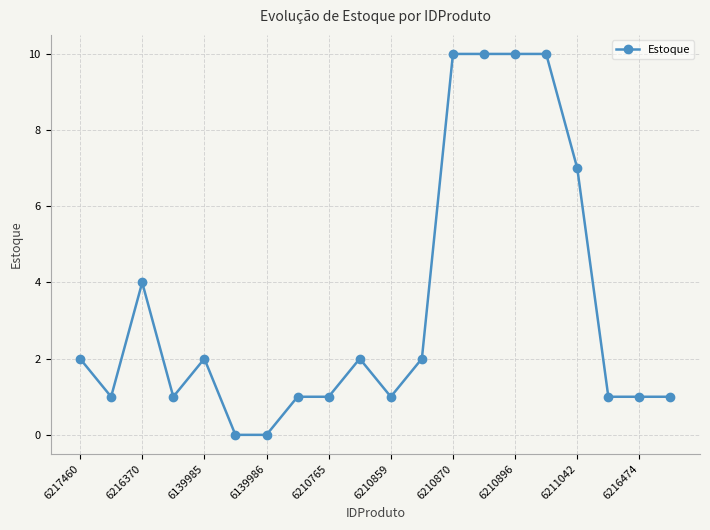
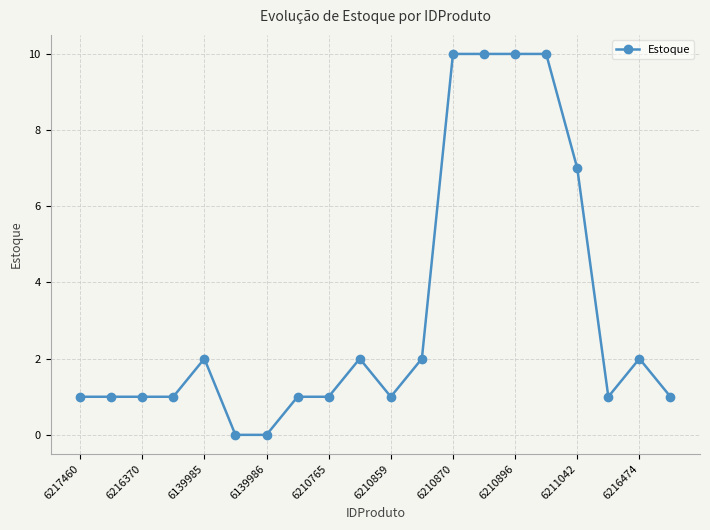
6217460: 2 -> 1
6216370: 4 -> 1
6216474: 1 -> 2
